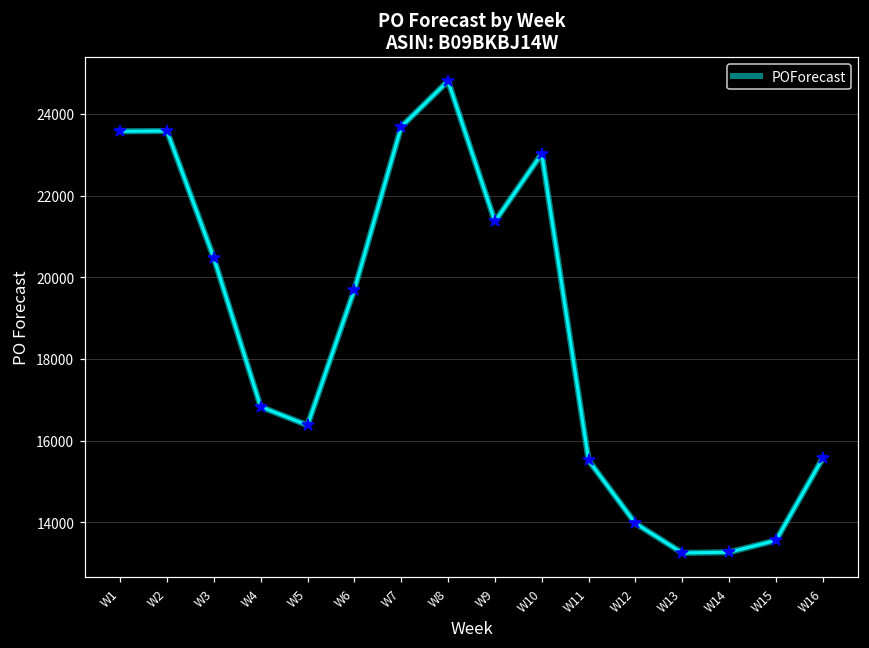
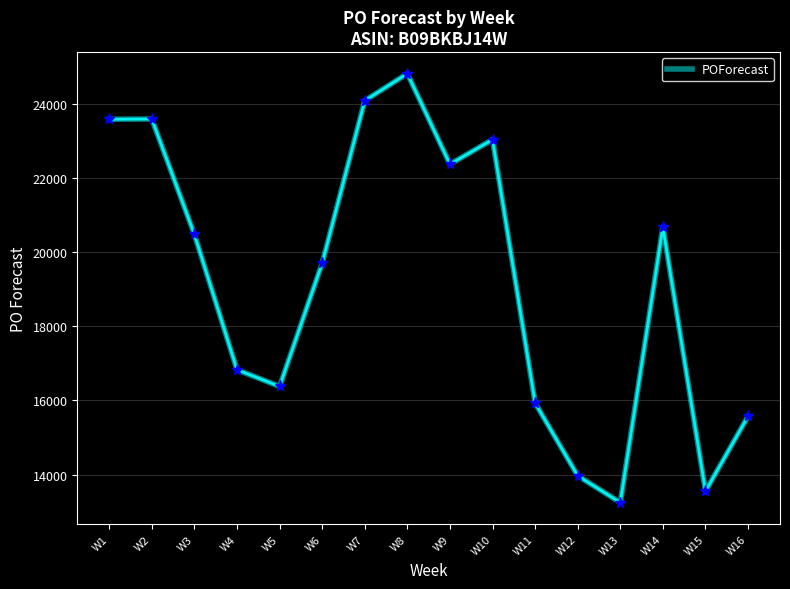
W7: 23700 -> 24100
W9: 21400 -> 22400
W11: 15500 -> 15900
W14: 13300 -> 20700
